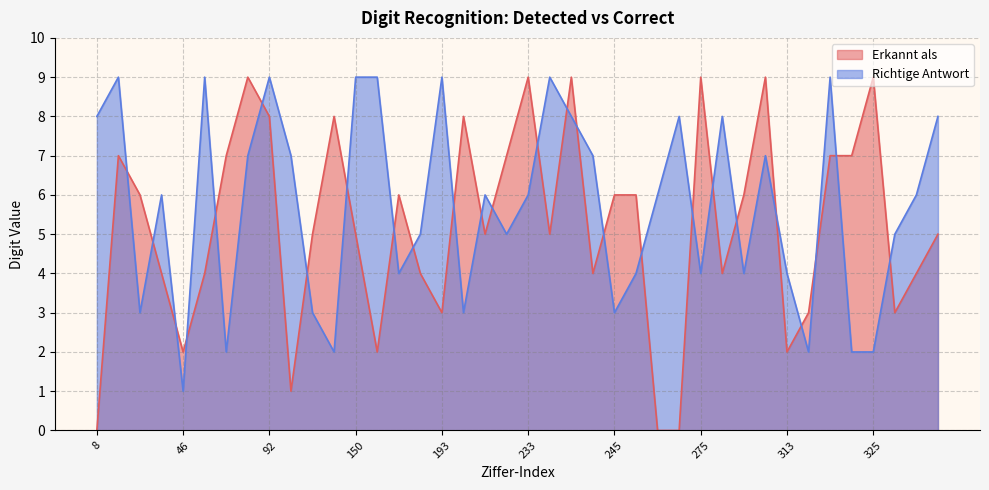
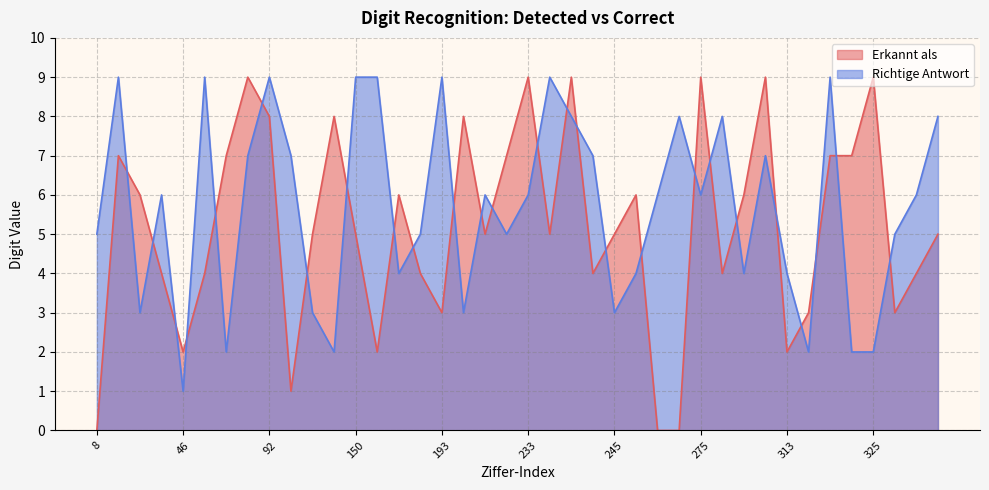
Richtige Antwort, 8: 8 -> 5
Erkannt als, 245: 6 -> 5
Richtige Antwort, 275: 4 -> 6
